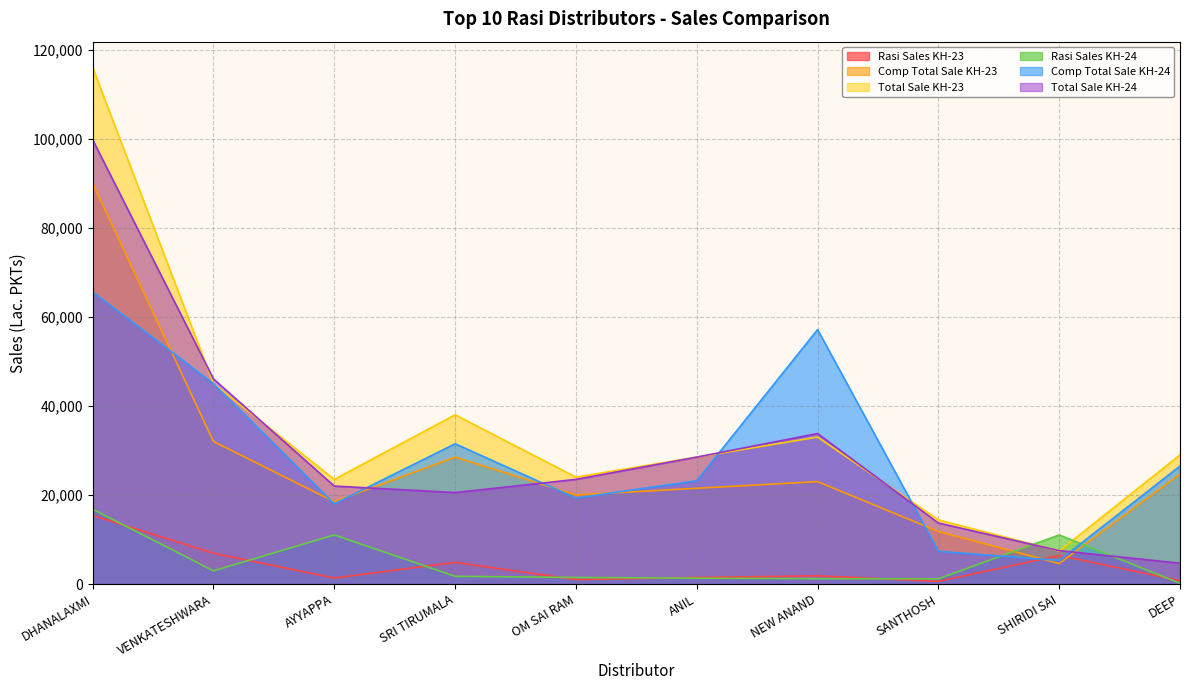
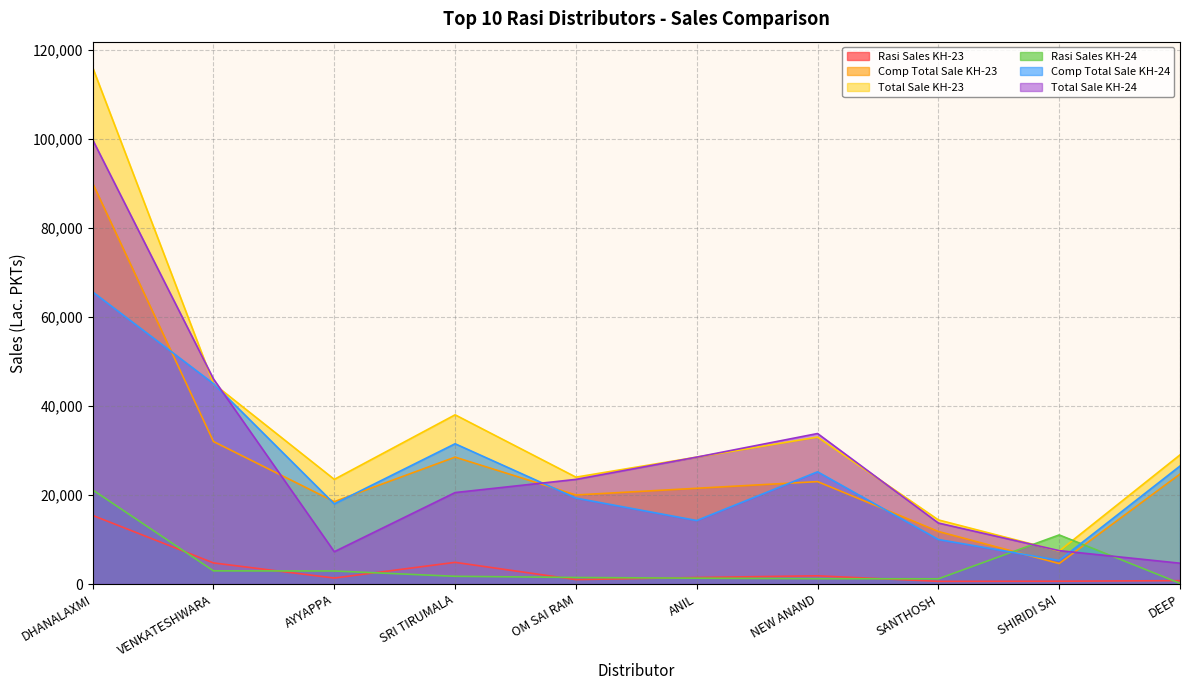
Rasi Sales KH-24, DHANALAXMI: 17,000 -> 21,000
Rasi Sales KH-23, VENKATESHWARA: 7,000 -> 5,000
Rasi Sales KH-24, AYYAPPA: 11,000 -> 3,000
Total Sale KH-24, AYYAPPA: 22,000 -> 7,000
Comp Total Sale KH-24, ANIL: 23,000 -> 14,000
Comp Total Sale KH-24, NEW ANAND: 57,000 -> 25,000
Comp Total Sale KH-24, SANTHOSH: 7,000 -> 10,000
Rasi Sales KH-23, SHIRIDI SAI: 6,000 -> 1,000
